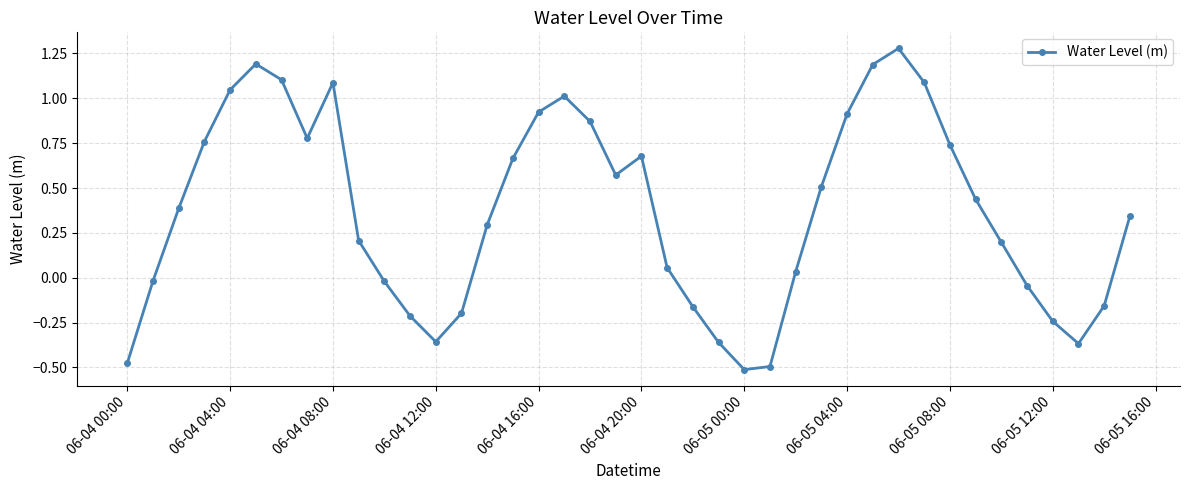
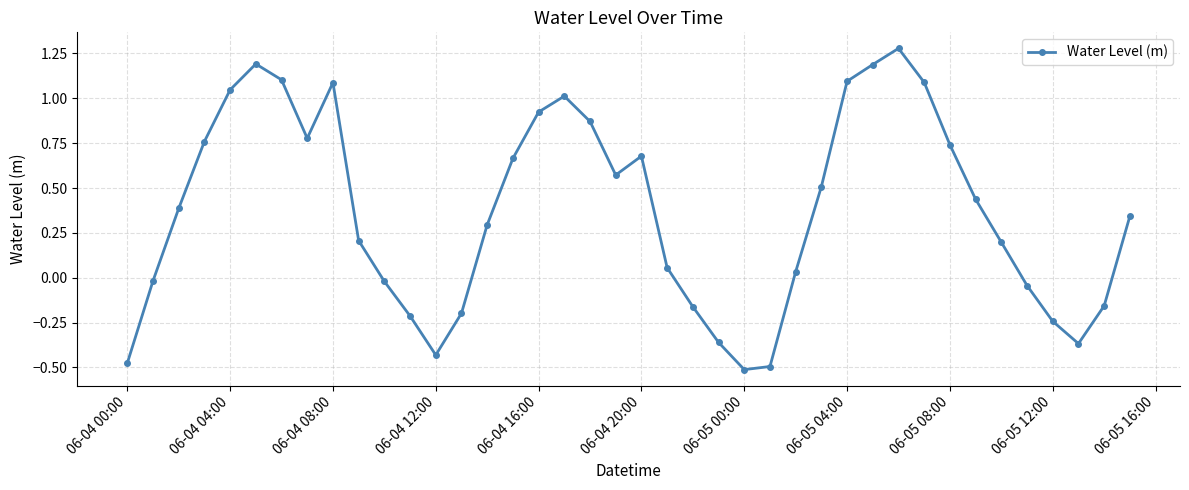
06-04 12:00: -0.36 -> -0.43
06-05 04:00: 0.91 -> 1.10
